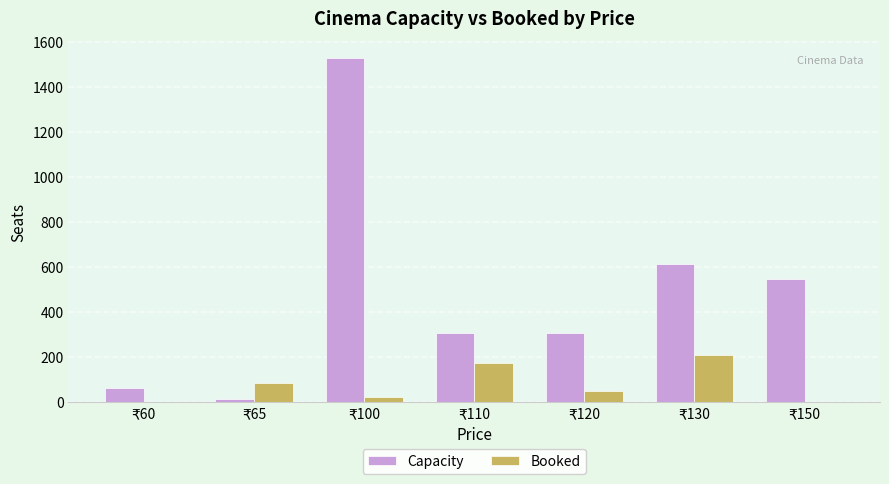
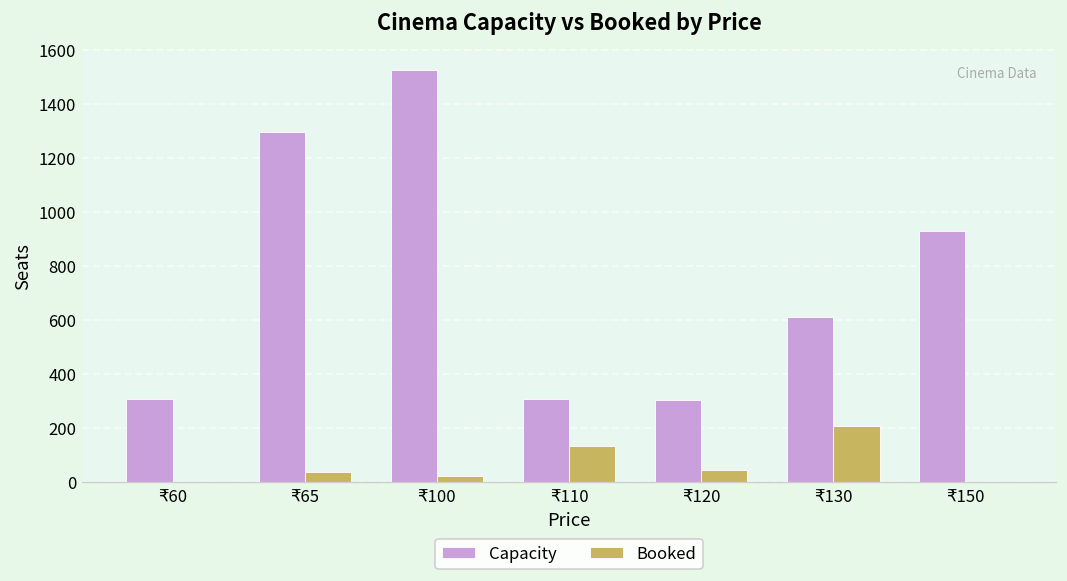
Capacity, ₹60: 60 -> 310
Capacity, ₹65: 10 -> 1300
Booked, ₹65: 80 -> 40
Booked, ₹110: 170 -> 140
Capacity, ₹150: 550 -> 930
